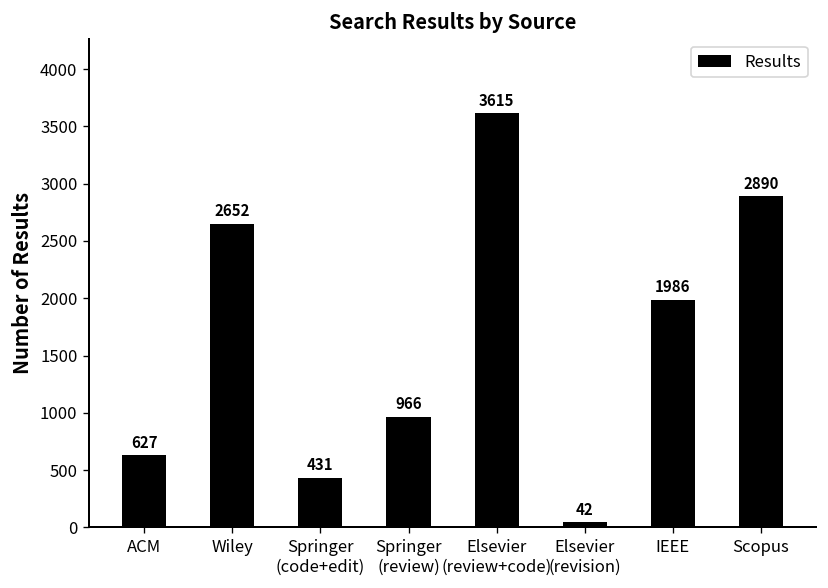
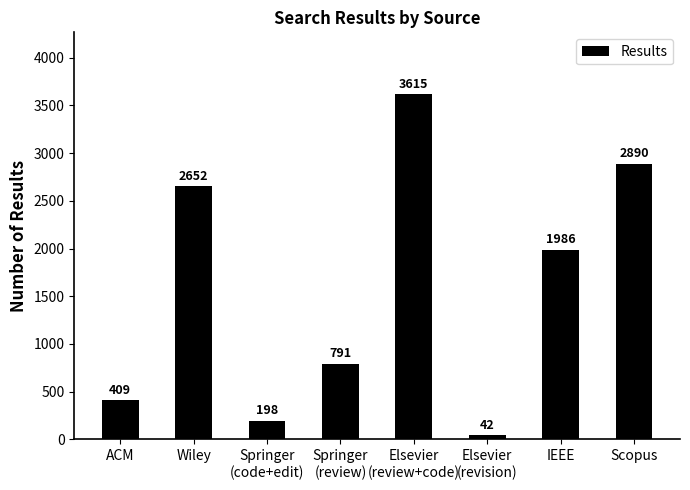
ACM: 627 -> 409
Springer (code+edit): 431 -> 198
Springer (review): 966 -> 791
